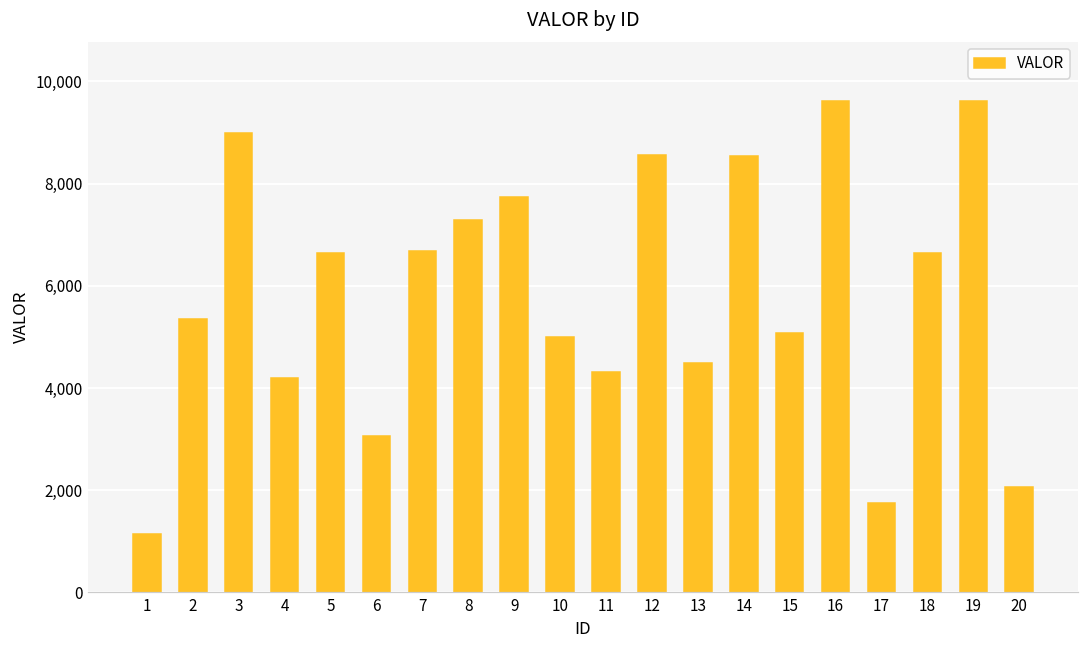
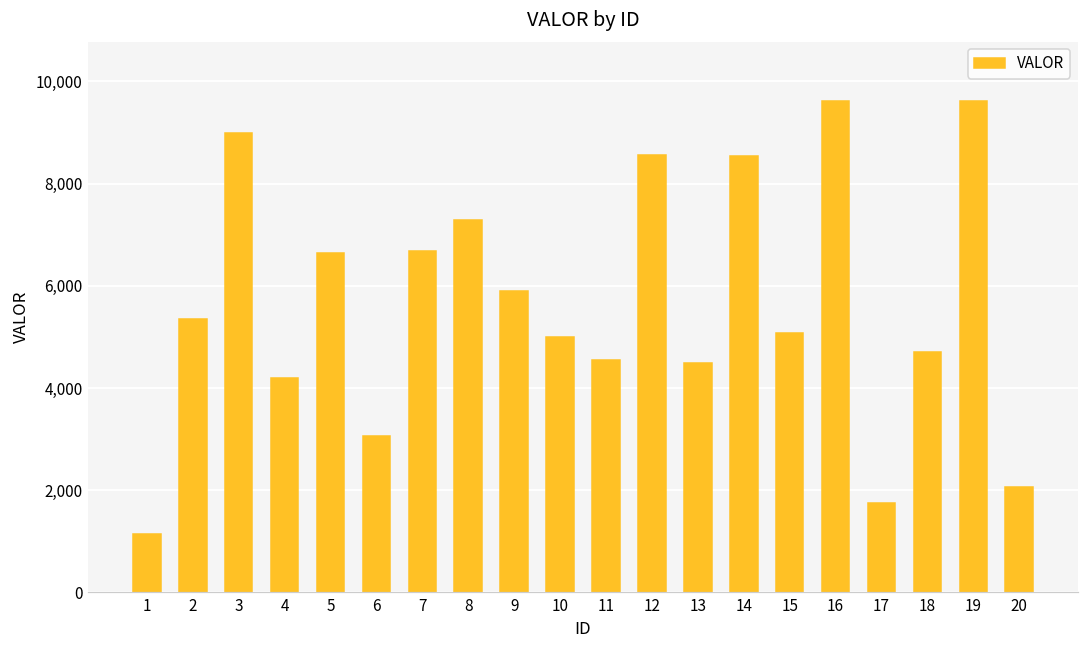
9: 7,700 -> 5,900
11: 4,300 -> 4,500
18: 6,600 -> 4,700
